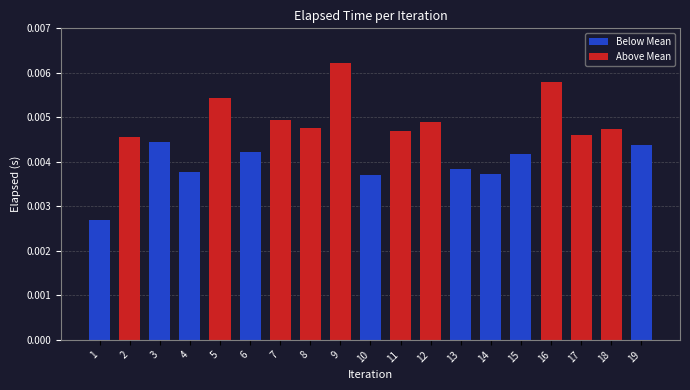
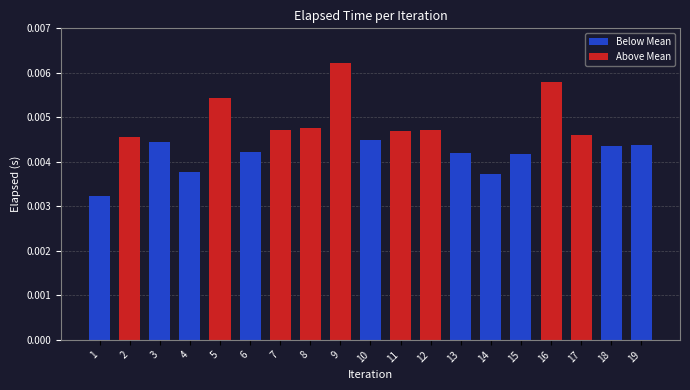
1: 0.0027 -> 0.0032
7: 0.0049 -> 0.0047
10: 0.0037 -> 0.0045
12: 0.0049 -> 0.0047
13: 0.0038 -> 0.0042
18: 0.0047 -> 0.0043
